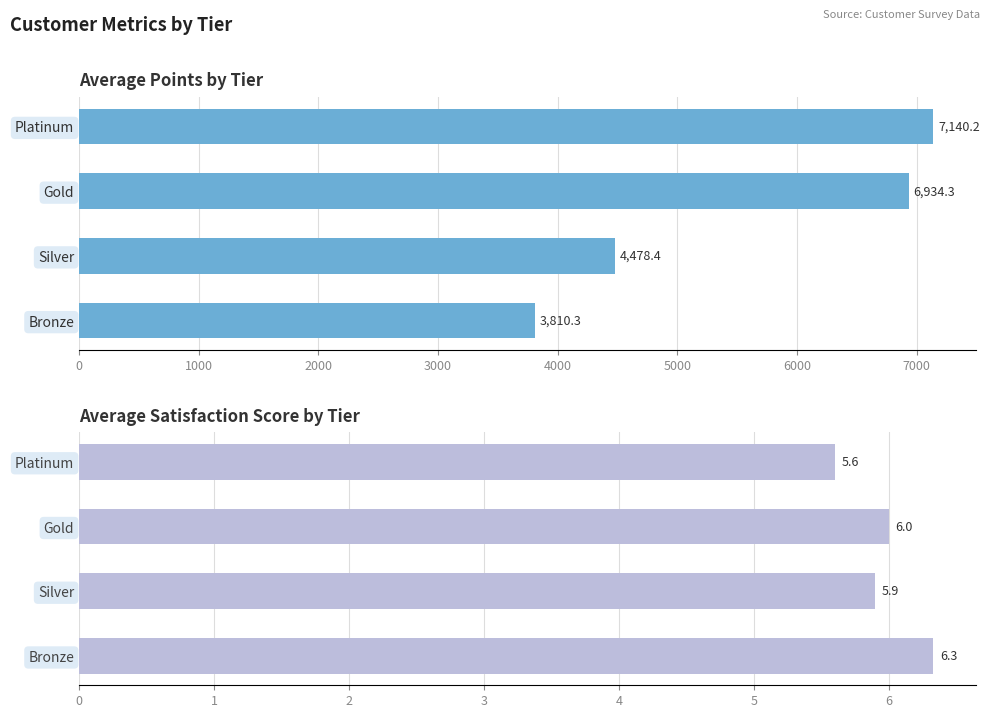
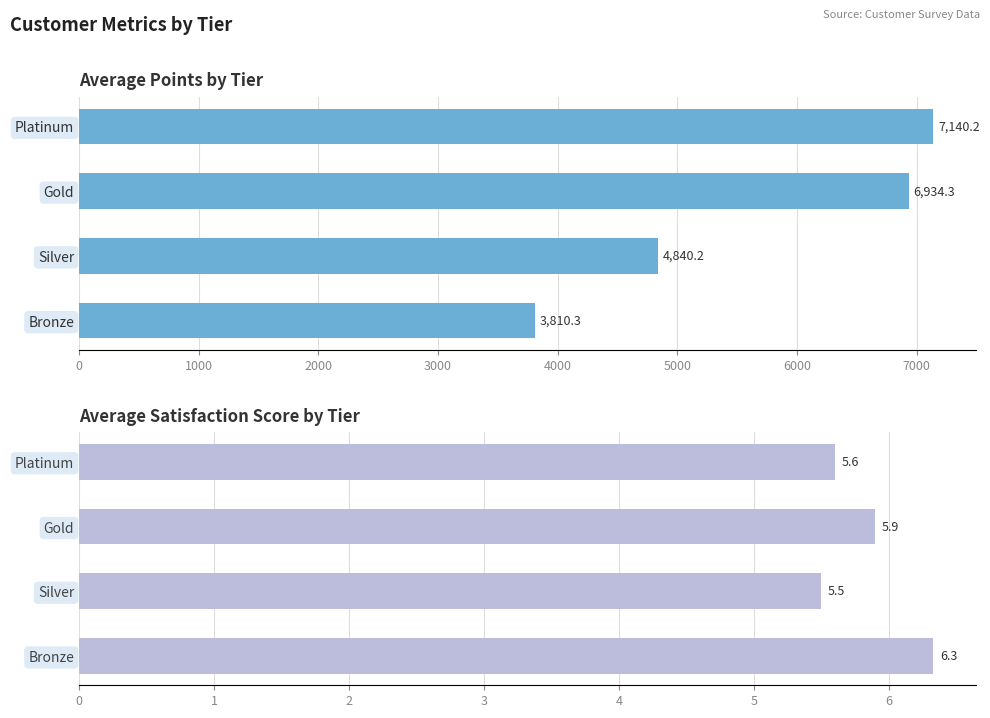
Average Points by Tier, Silver: 4,478.4 -> 4,840.2
Average Satisfaction Score by Tier, Gold: 6.0 -> 5.9
Average Satisfaction Score by Tier, Silver: 5.9 -> 5.5
